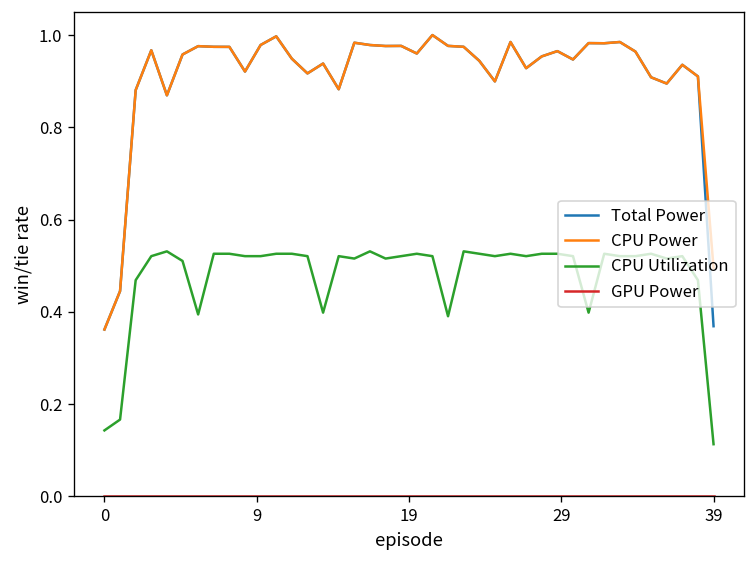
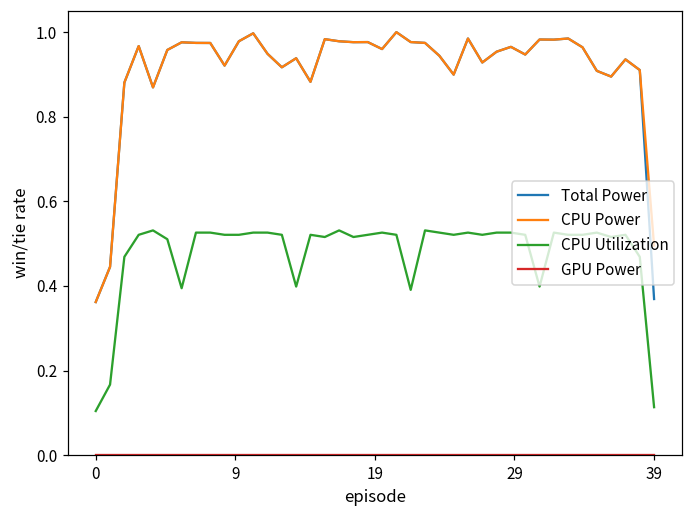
CPU Utilization, 0: 0.14 -> 0.10
